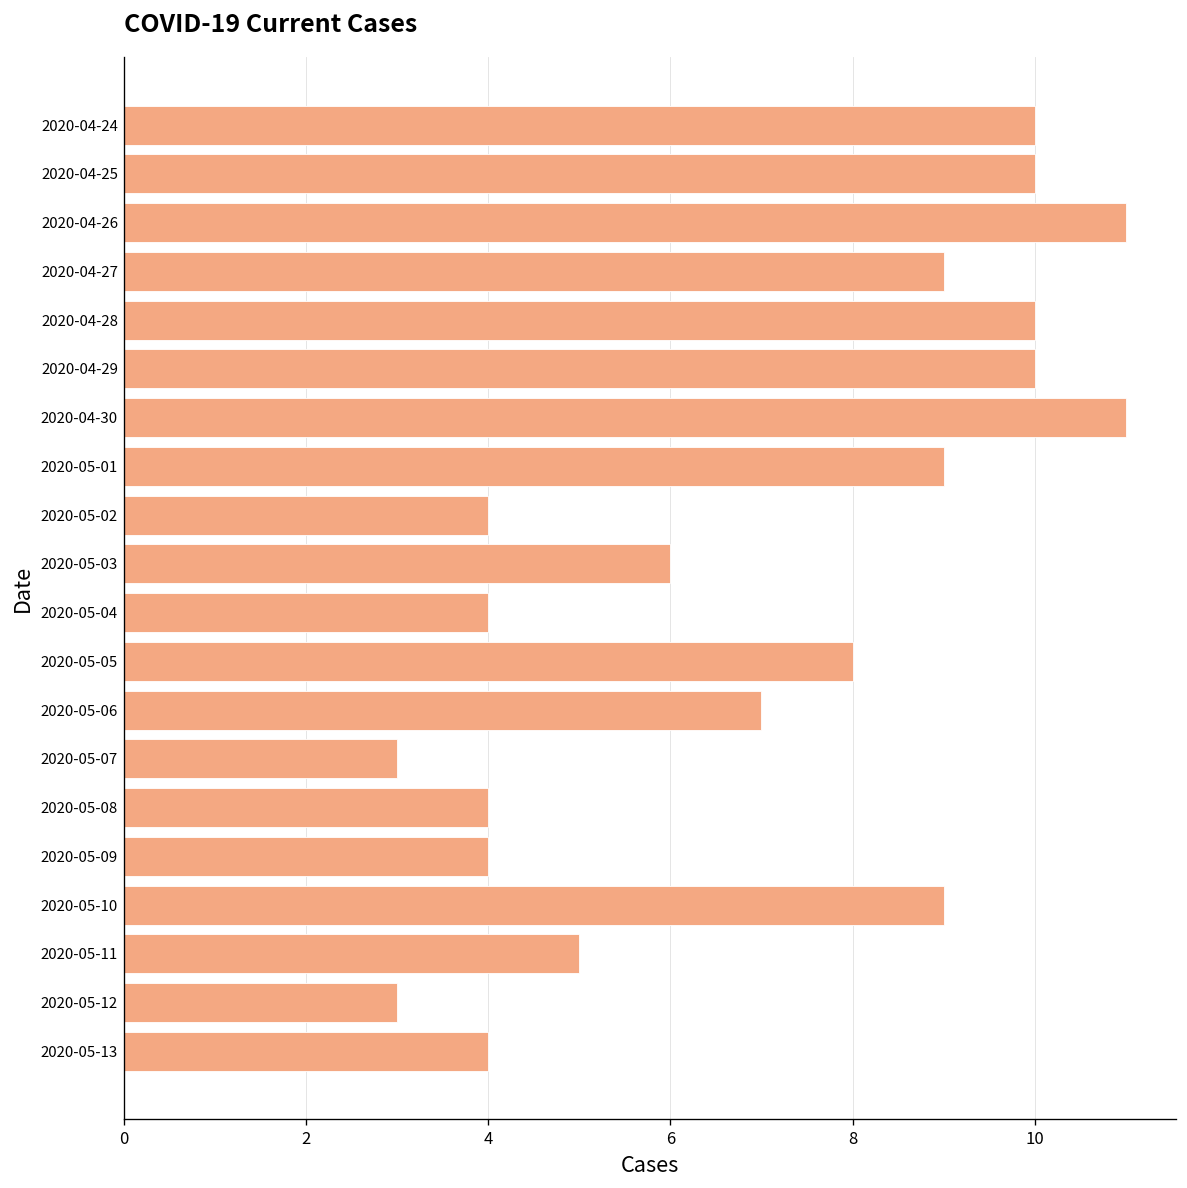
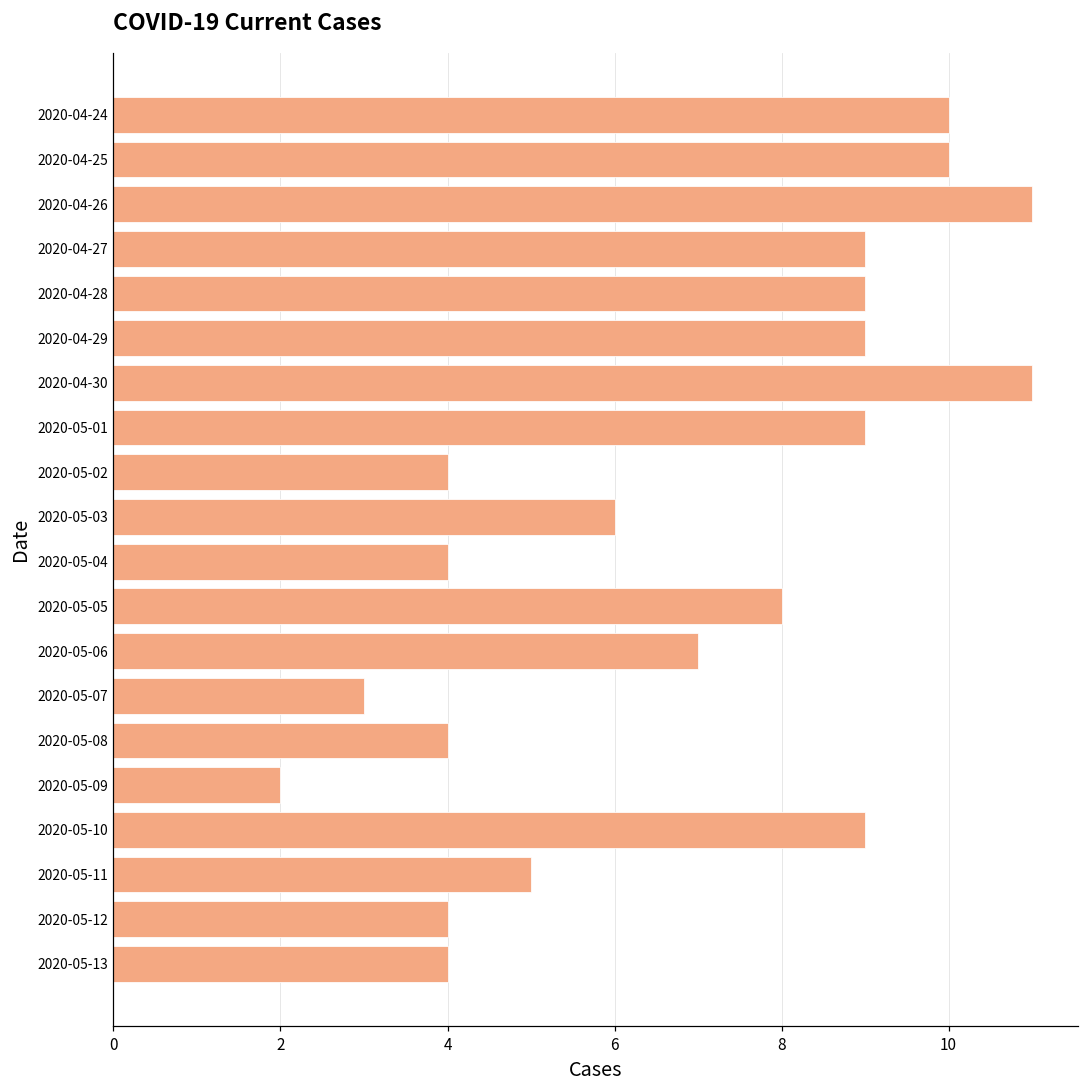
2020-04-28: 10 -> 9
2020-04-29: 10 -> 9
2020-05-09: 4 -> 2
2020-05-12: 3 -> 4
